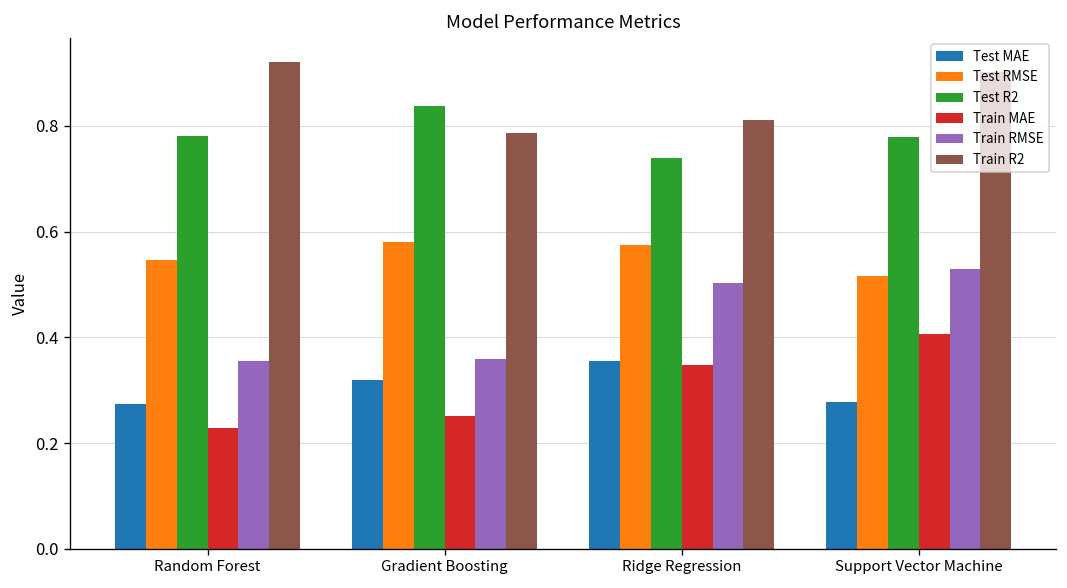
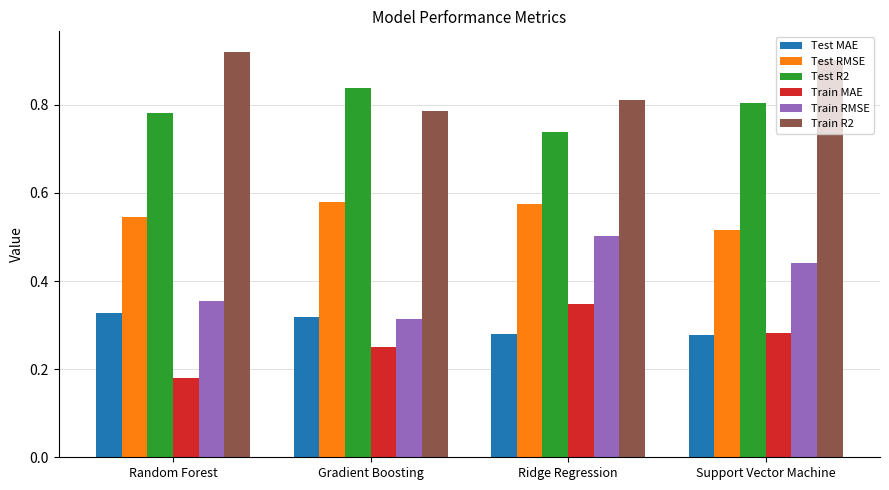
Test MAE, Random Forest: 0.27 -> 0.33
Train MAE, Random Forest: 0.23 -> 0.18
Train RMSE, Gradient Boosting: 0.36 -> 0.31
Test MAE, Ridge Regression: 0.36 -> 0.28
Test R2, Support Vector Machine: 0.78 -> 0.81
Train MAE, Support Vector Machine: 0.41 -> 0.28
Train RMSE, Support Vector Machine: 0.53 -> 0.44
